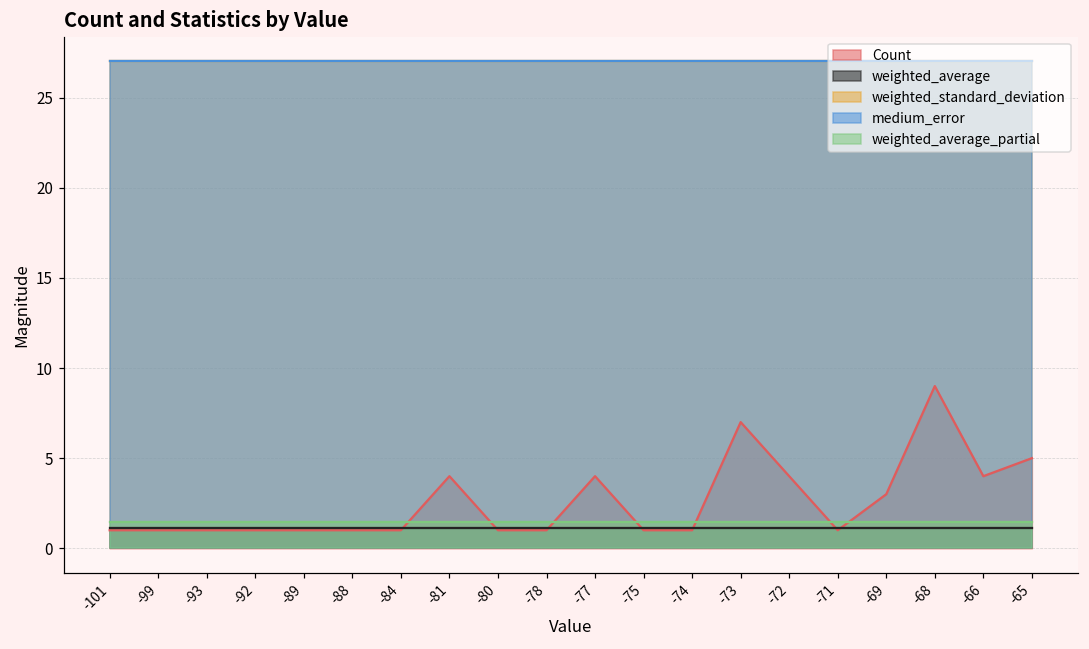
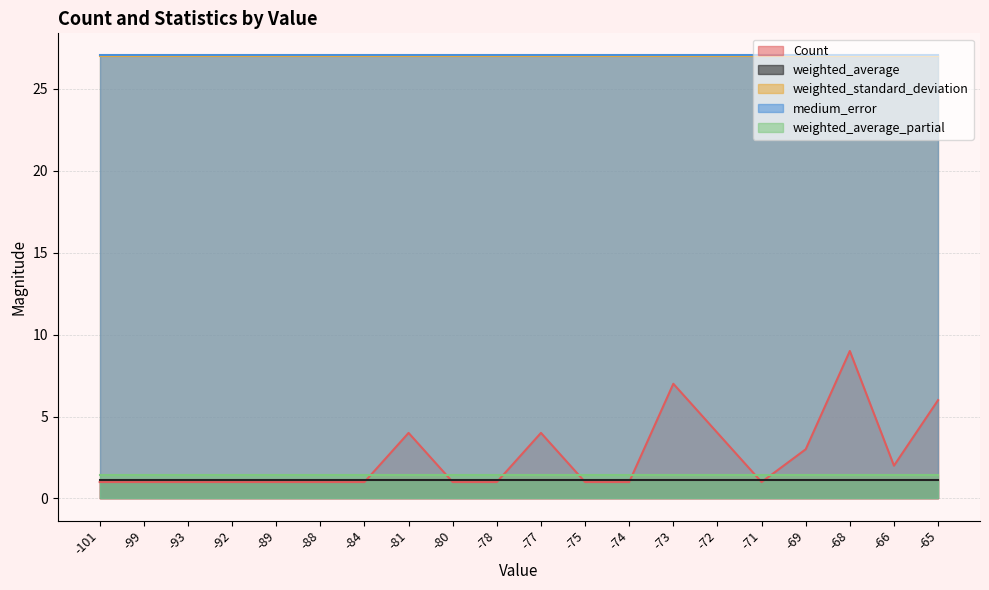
Count, -66: 4 -> 2
Count, -65: 5 -> 6
